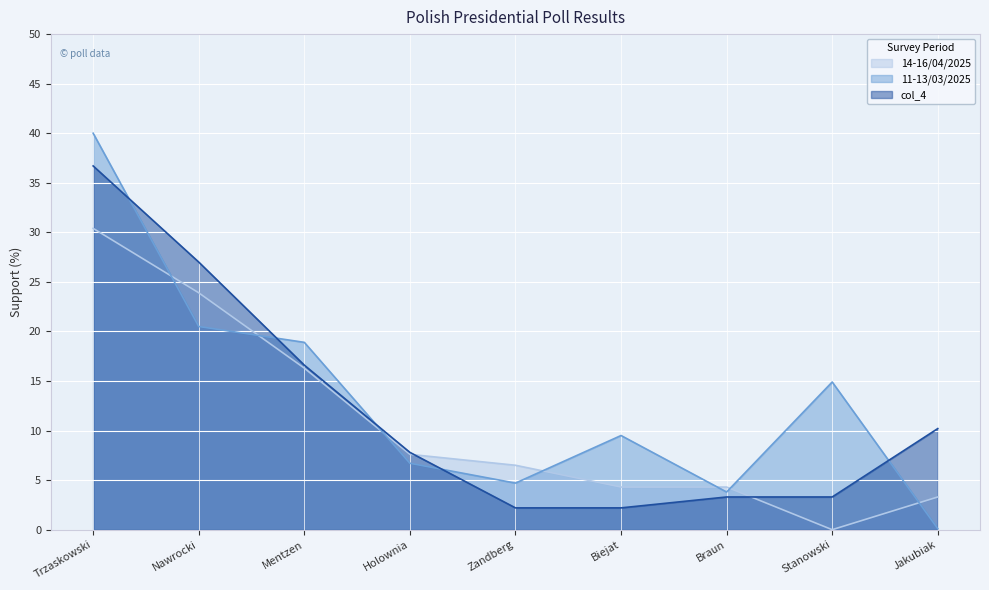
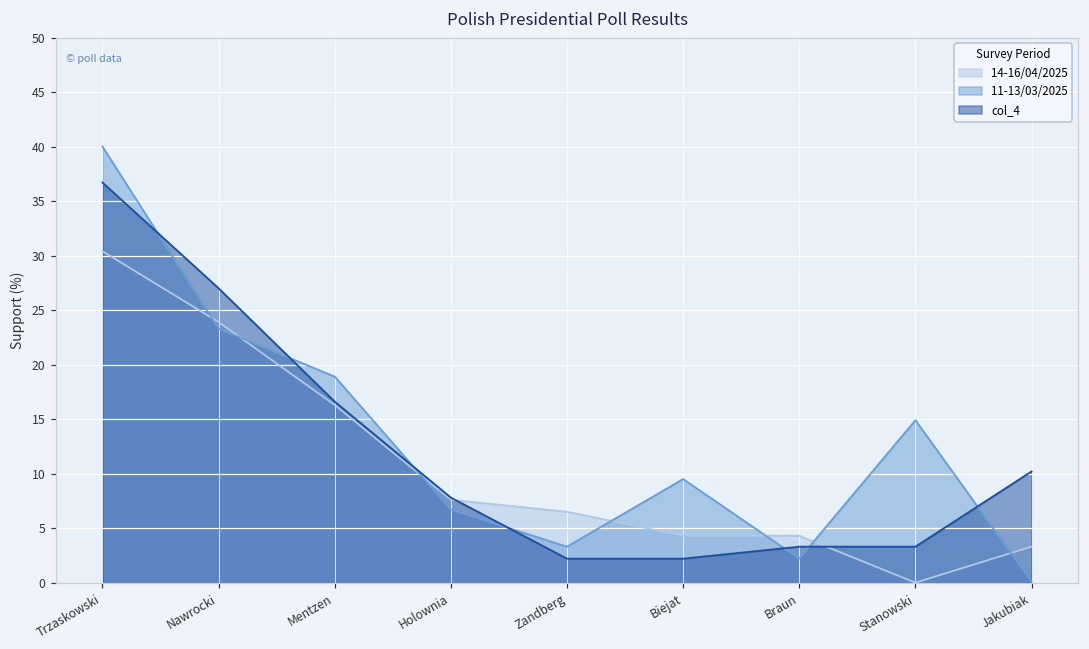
11-13/03/2025, Nawrocki: 21 -> 23
11-13/03/2025, Zandberg: 5 -> 3
11-13/03/2025, Braun: 4 -> 2
